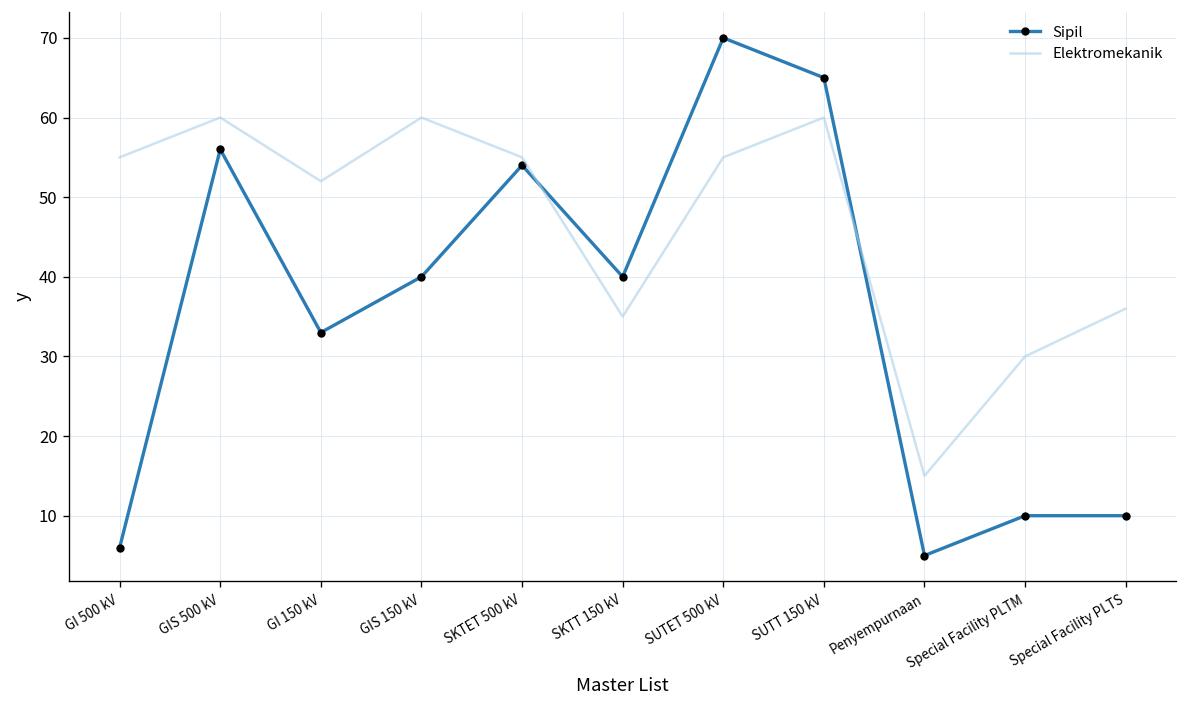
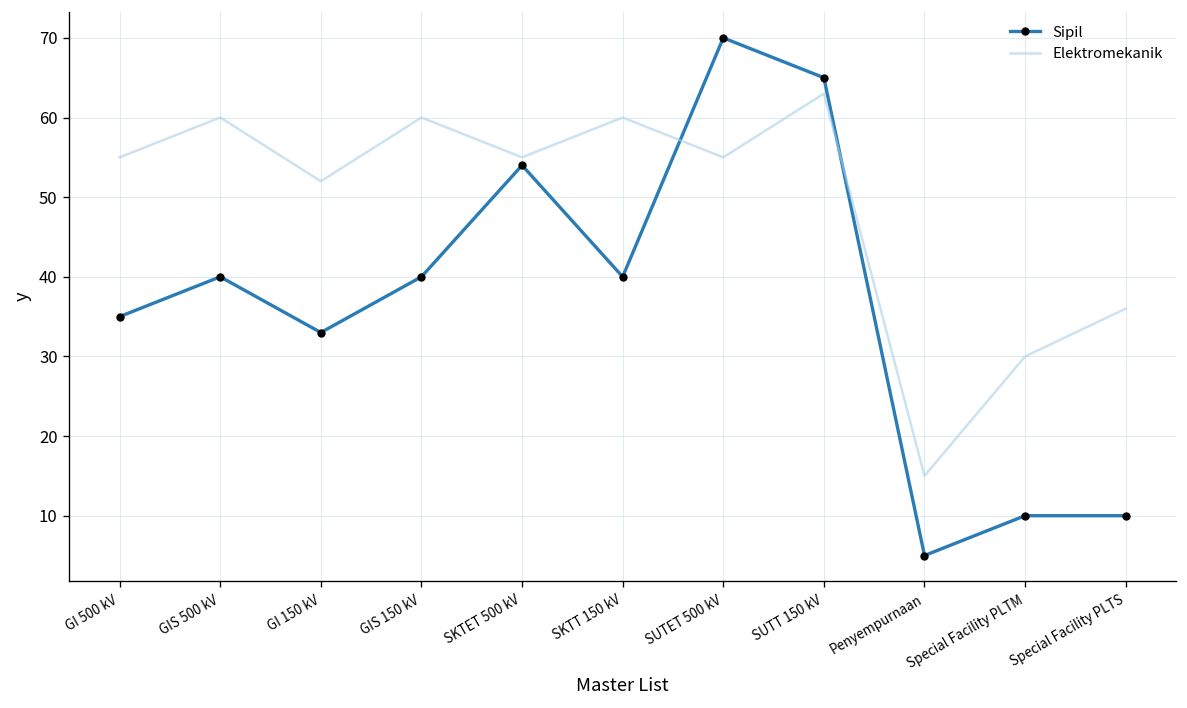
Sipil, GI 500 kV: 6 -> 35
Sipil, GIS 500 kV: 56 -> 40
Elektromekanik, SKTT 150 kV: 35 -> 60
Elektromekanik, SUTT 150 kV: 60 -> 63
